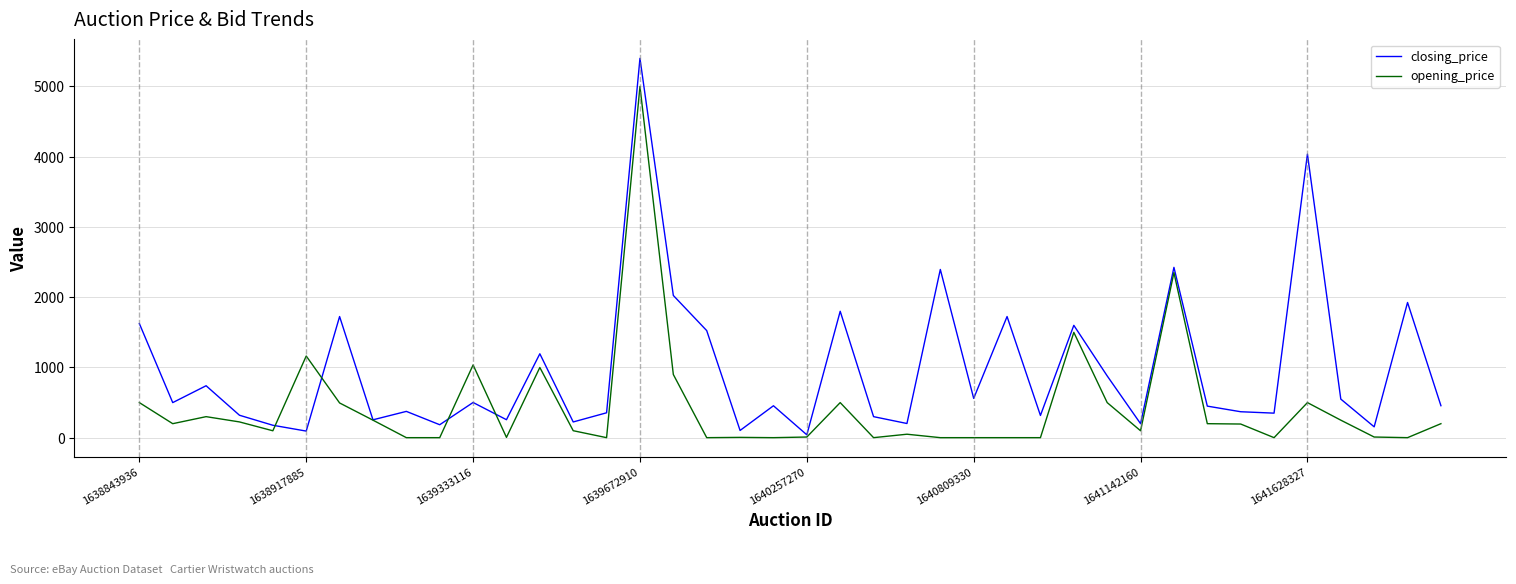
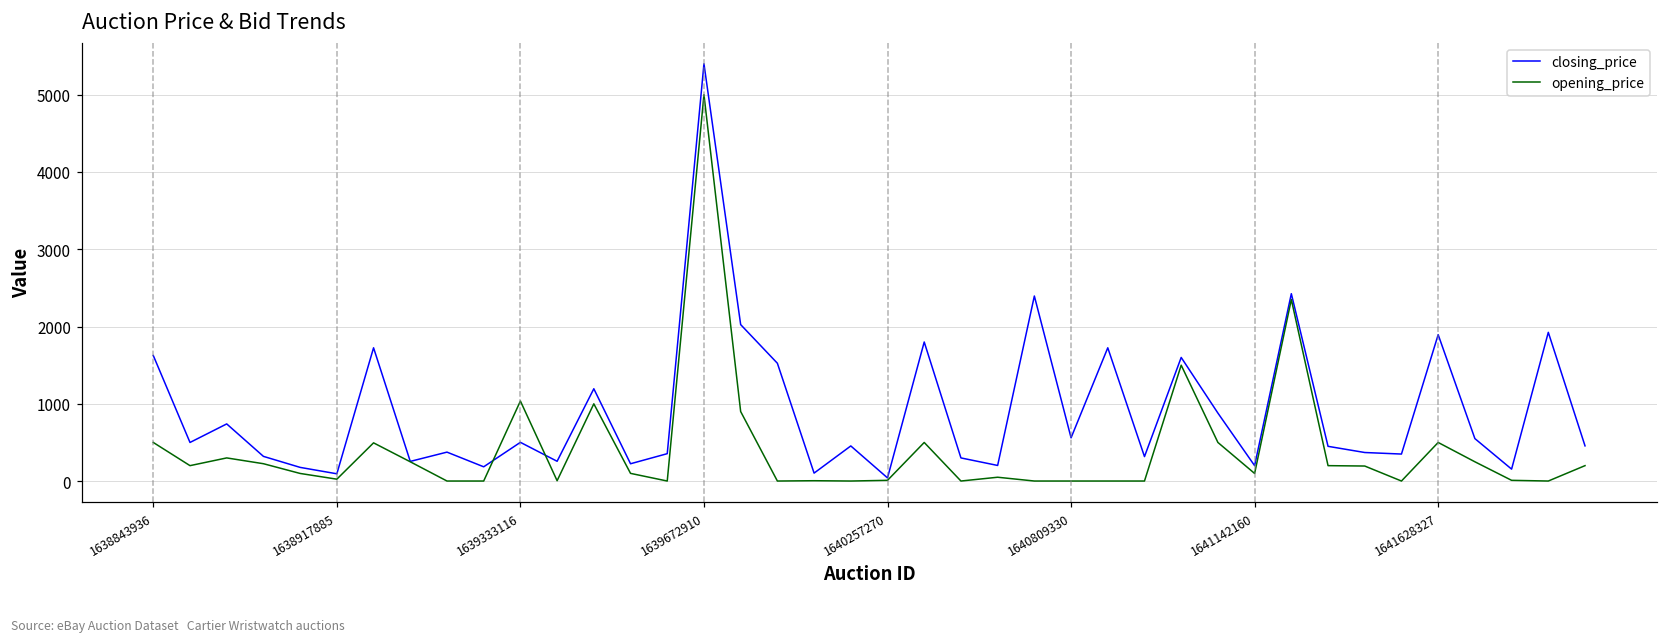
opening_price, 1638917885: 1200 -> 0
closing_price, 1641628327: 4000 -> 1900
